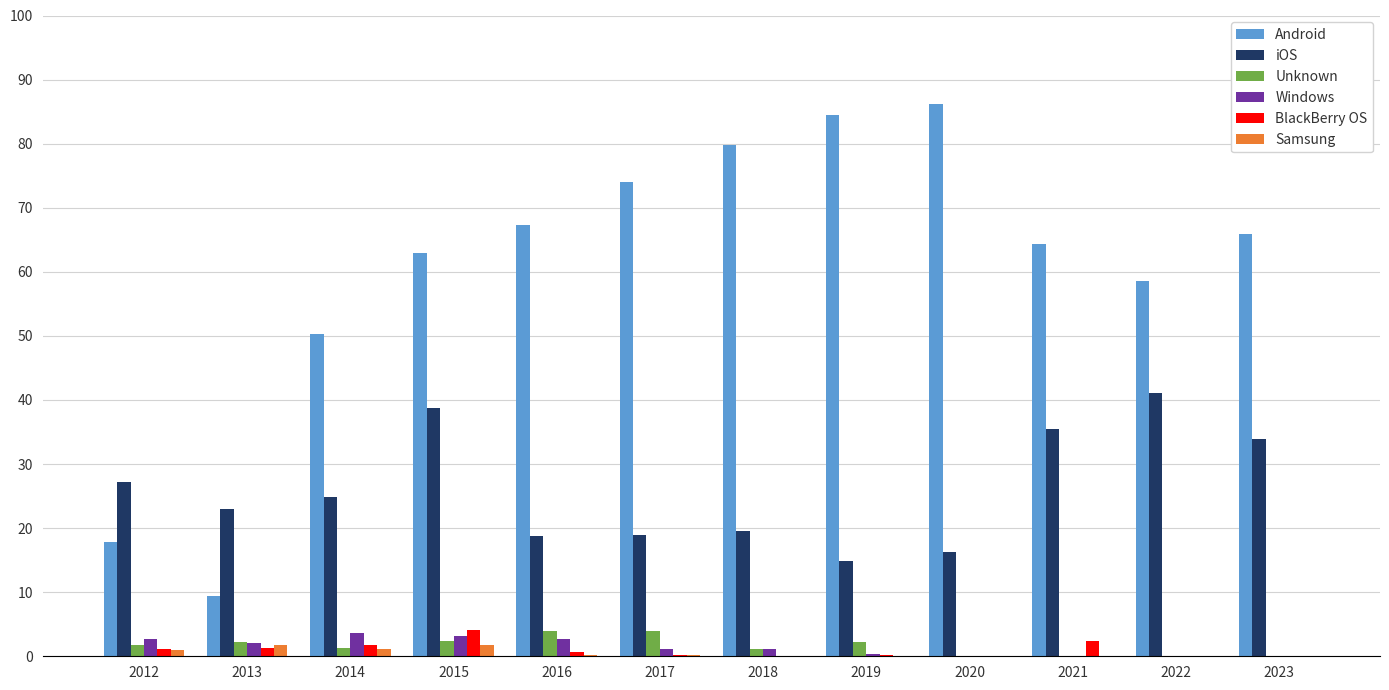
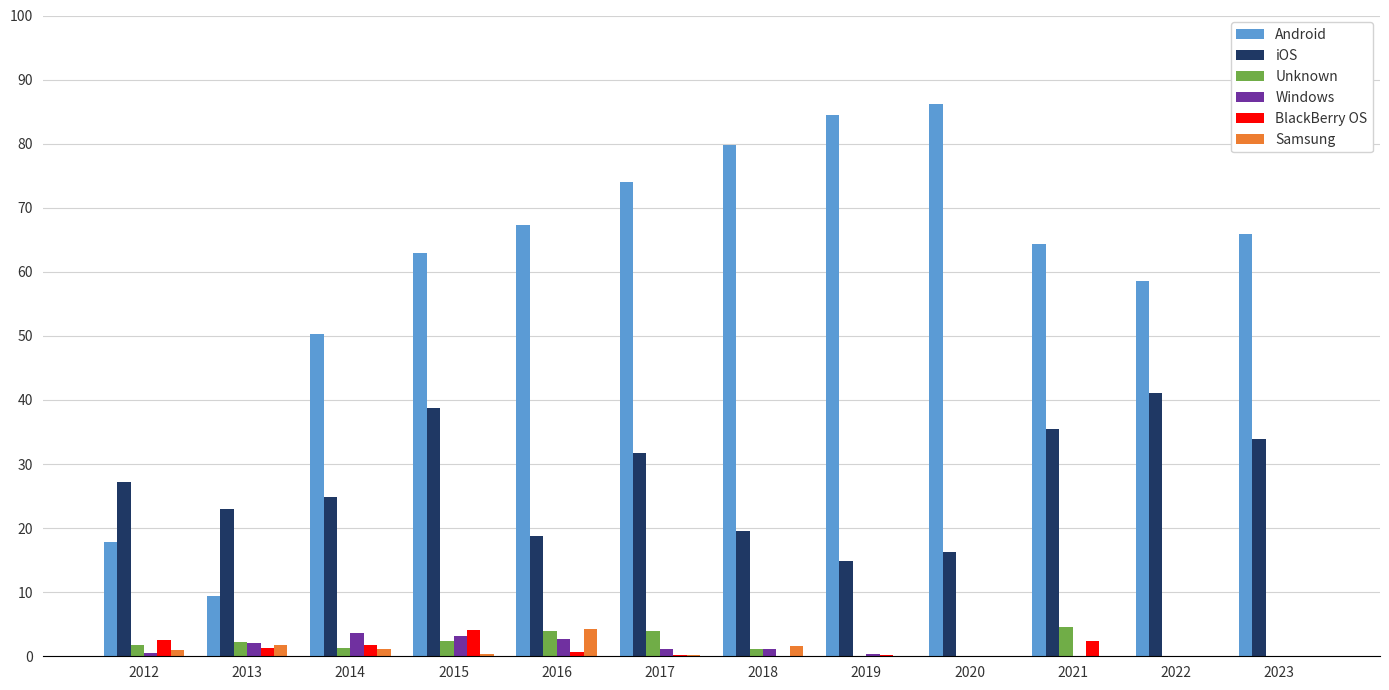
Windows, 2012: 3 -> 0
BlackBerry OS, 2012: 1 -> 3
Samsung, 2015: 2 -> 0
Samsung, 2016: 0 -> 4
iOS, 2017: 19 -> 32
Samsung, 2018: 0 -> 2
Unknown, 2019: 2 -> 0
Unknown, 2021: 0 -> 5
